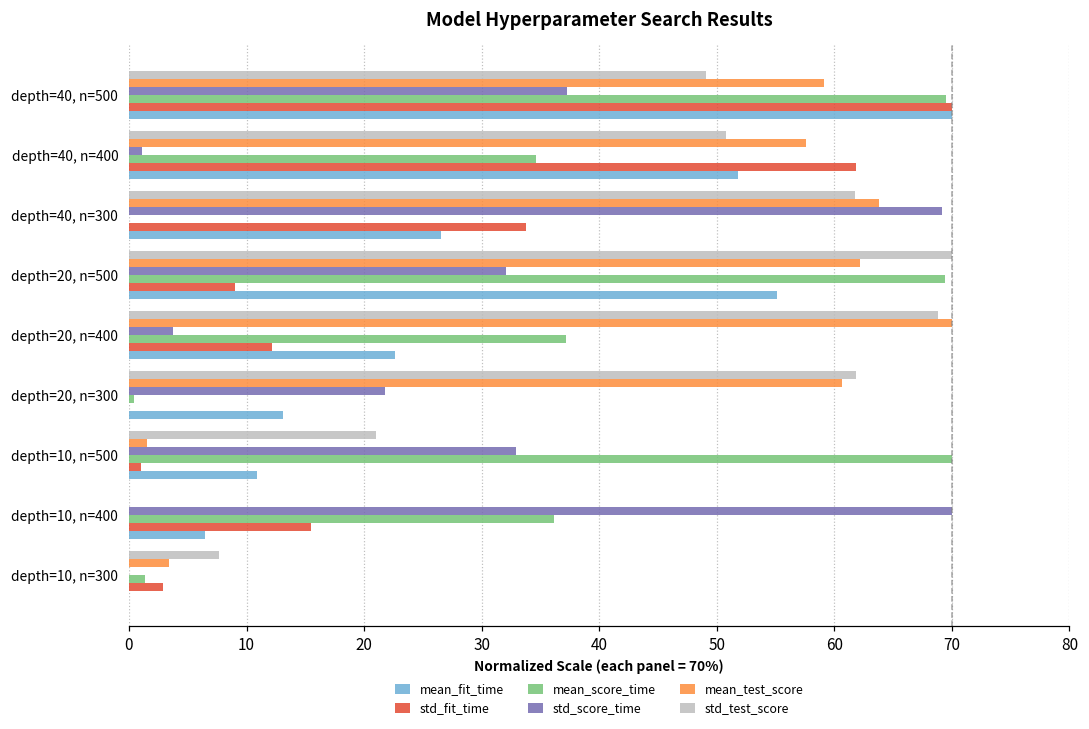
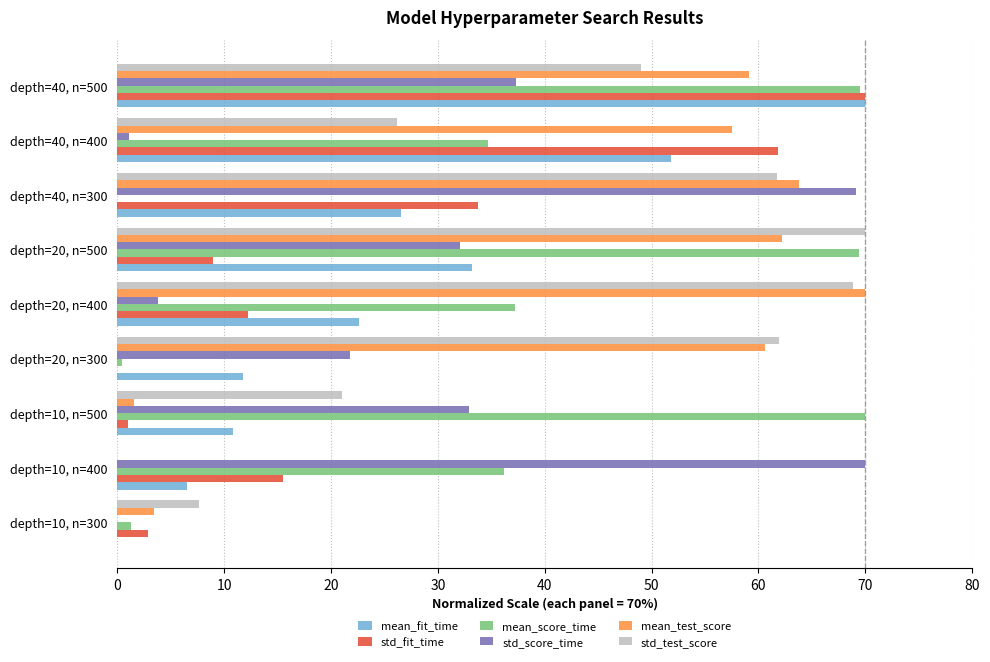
std_test_score, depth=40, n=400: 50.8 -> 26.2
mean_fit_time, depth=20, n=500: 55.1 -> 33.2
mean_fit_time, depth=20, n=300: 13.1 -> 11.7
